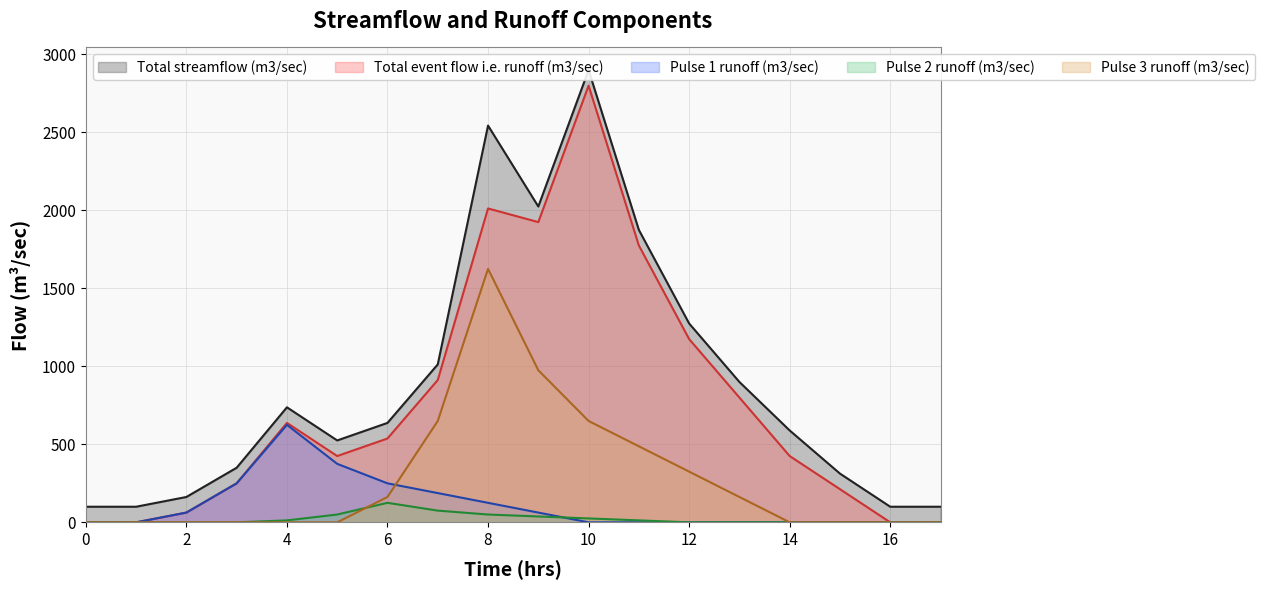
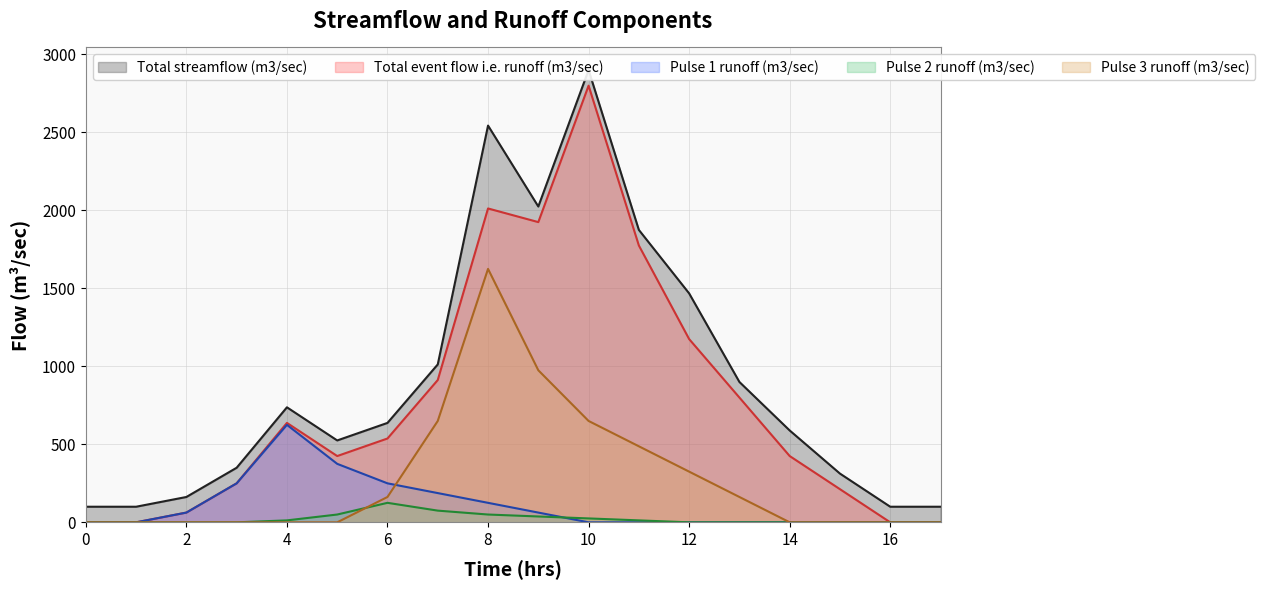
Total streamflow (m3/sec), 12: 1280 -> 1470
